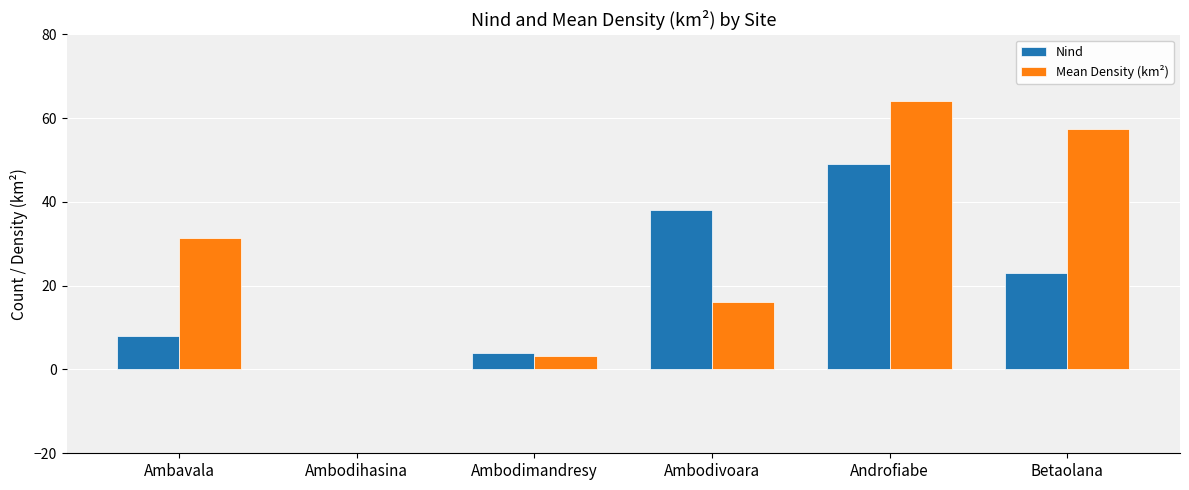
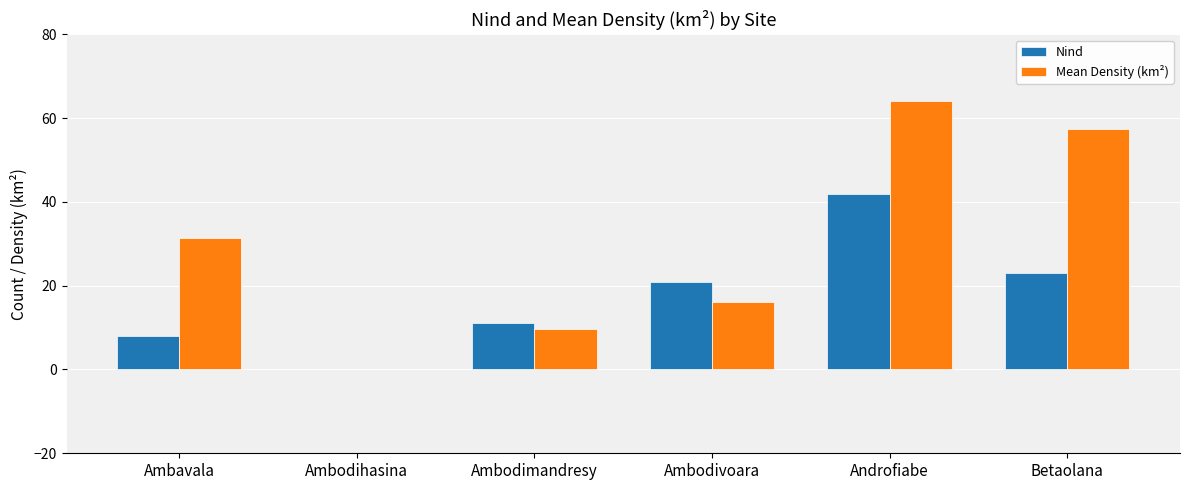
Nind, Ambodimandresy: 4 -> 11
Mean Density (km²), Ambodimandresy: 3 -> 10
Nind, Ambodivoara: 38 -> 21
Nind, Androfiabe: 49 -> 42
